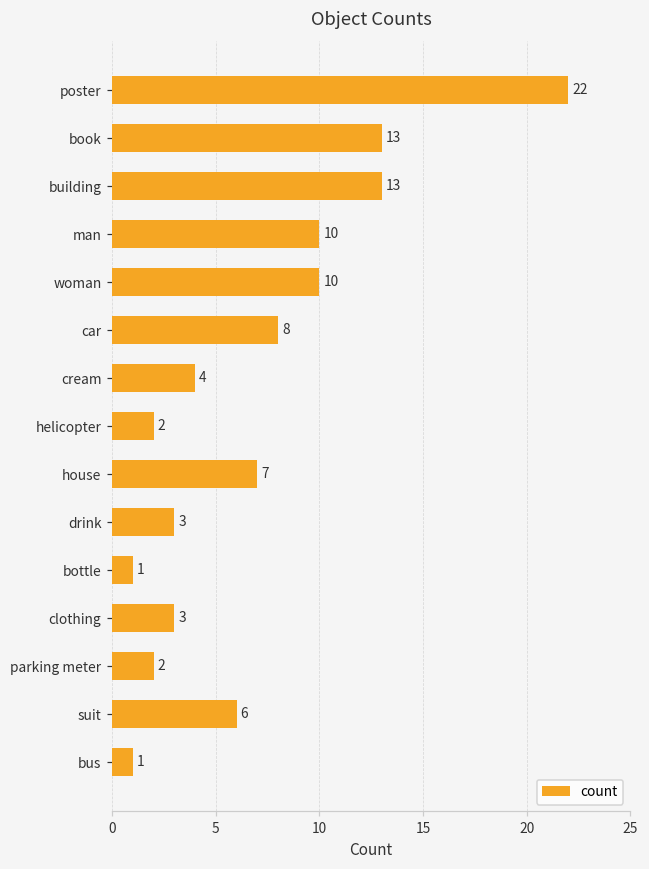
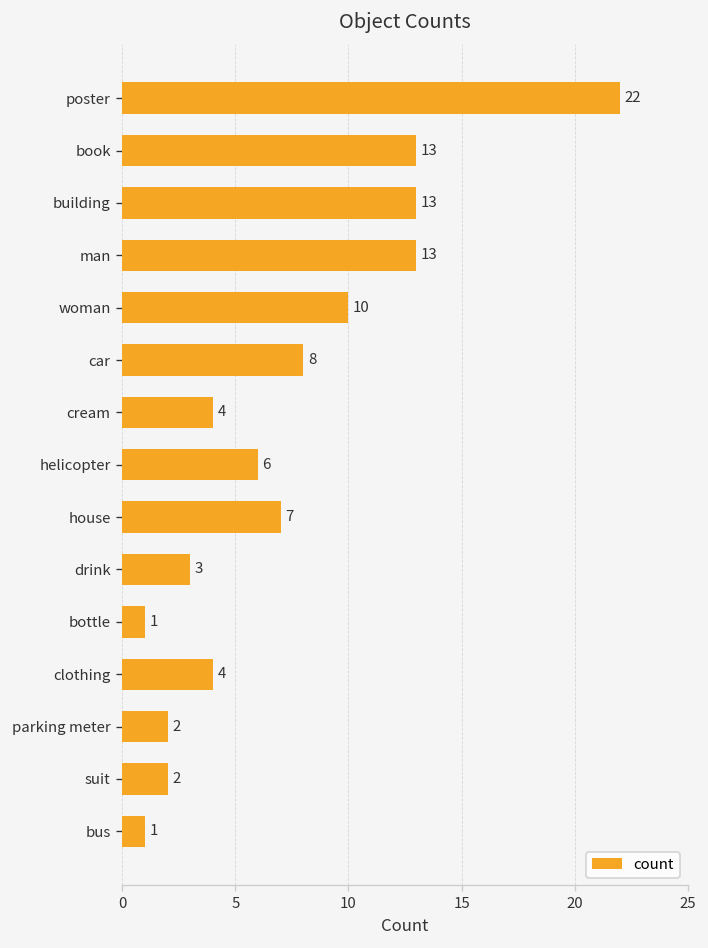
man: 10 -> 13
helicopter: 2 -> 6
clothing: 3 -> 4
suit: 6 -> 2
